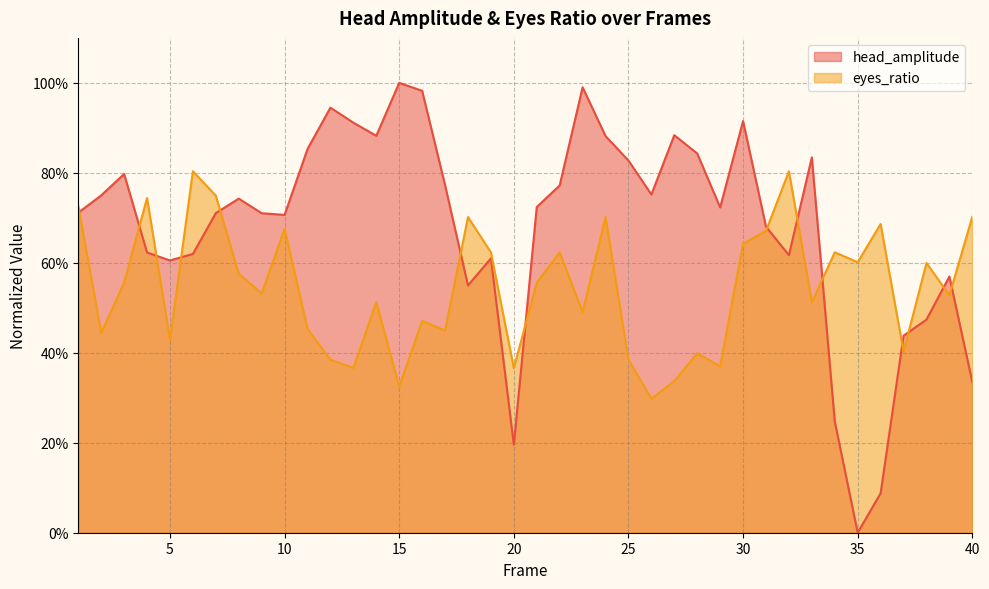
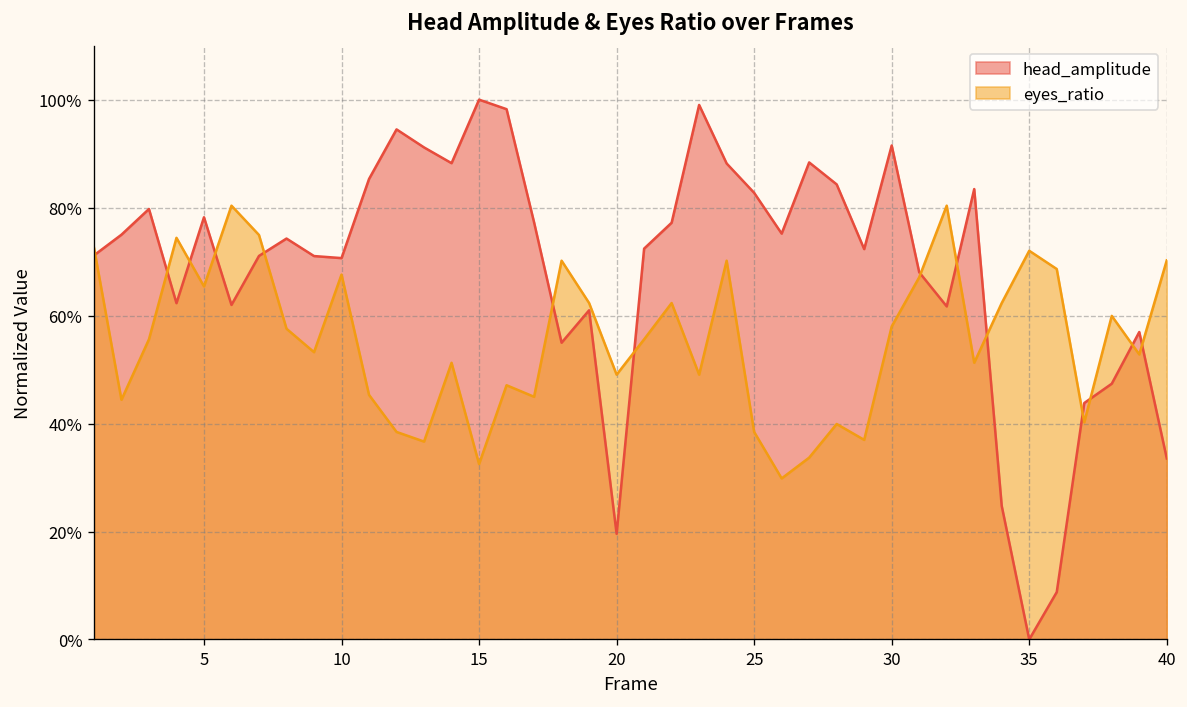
head_amplitude, 5: 61% -> 78%
eyes_ratio, 5: 43% -> 65%
eyes_ratio, 20: 37% -> 49%
eyes_ratio, 30: 64% -> 58%
eyes_ratio, 35: 60% -> 72%
